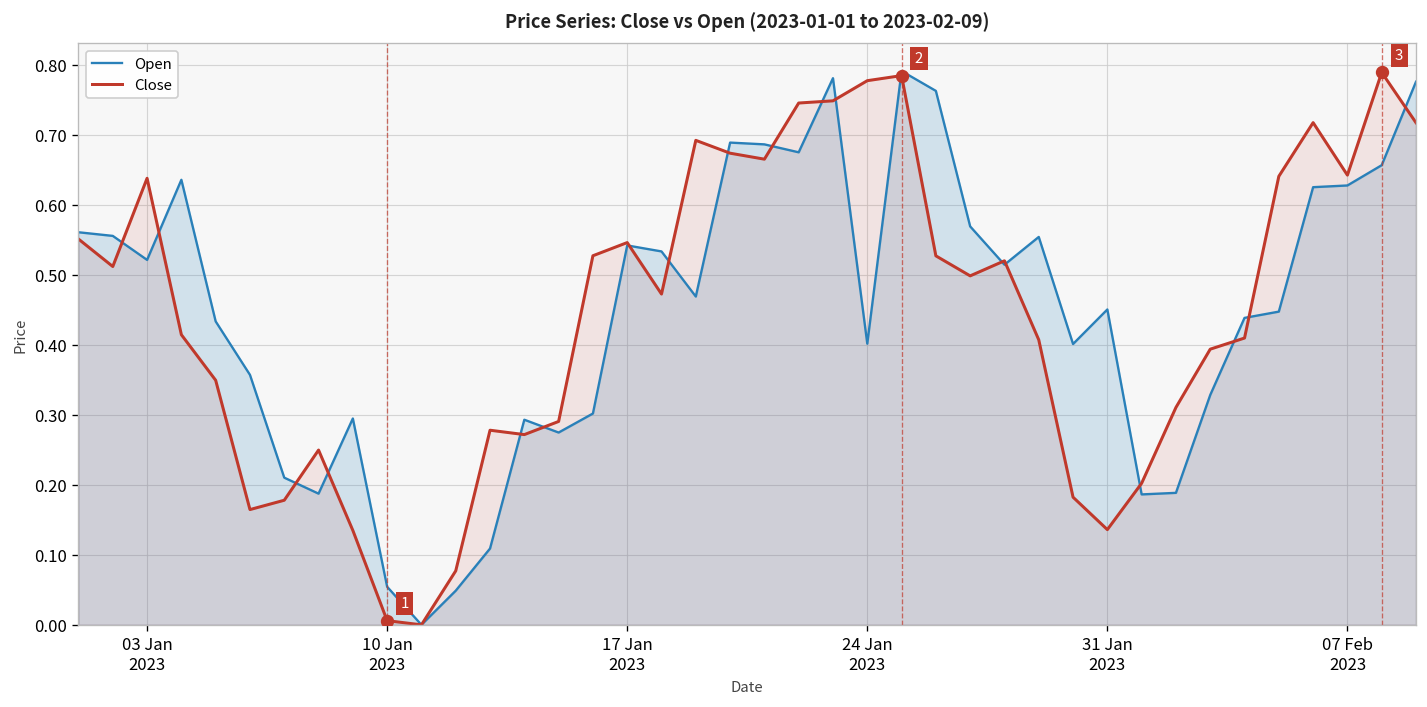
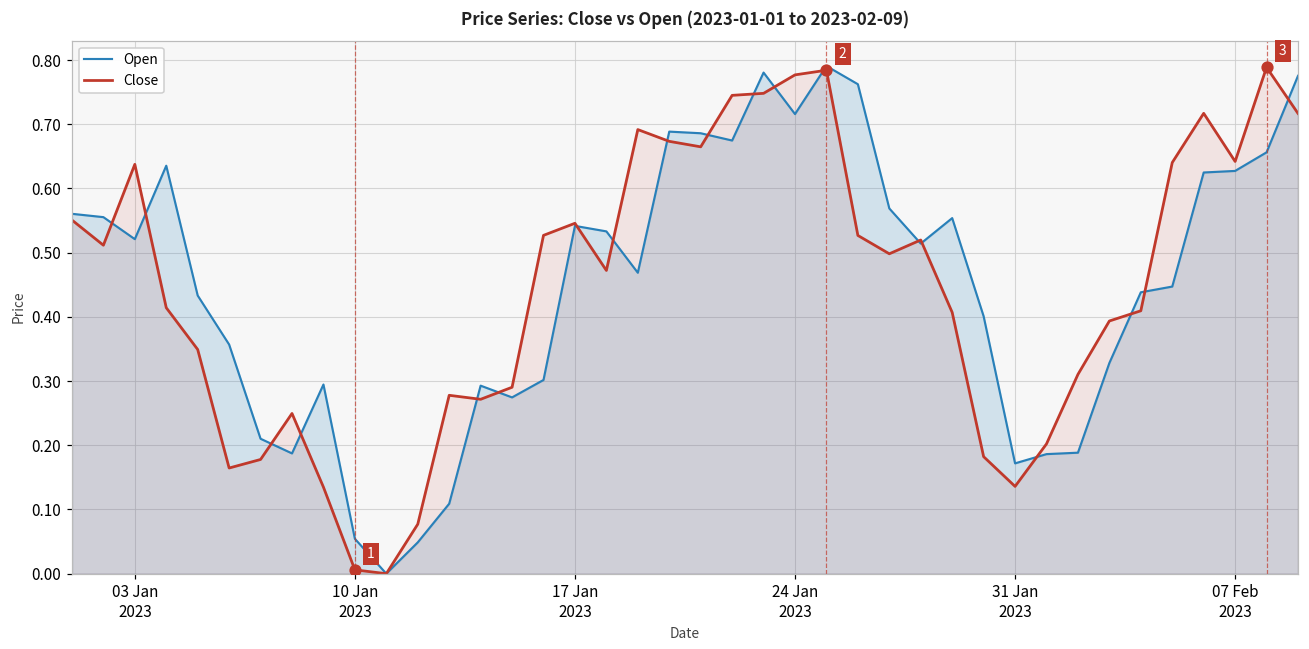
Open, 24 Jan 2023: 0.40 -> 0.72
Open, 31 Jan 2023: 0.45 -> 0.17
